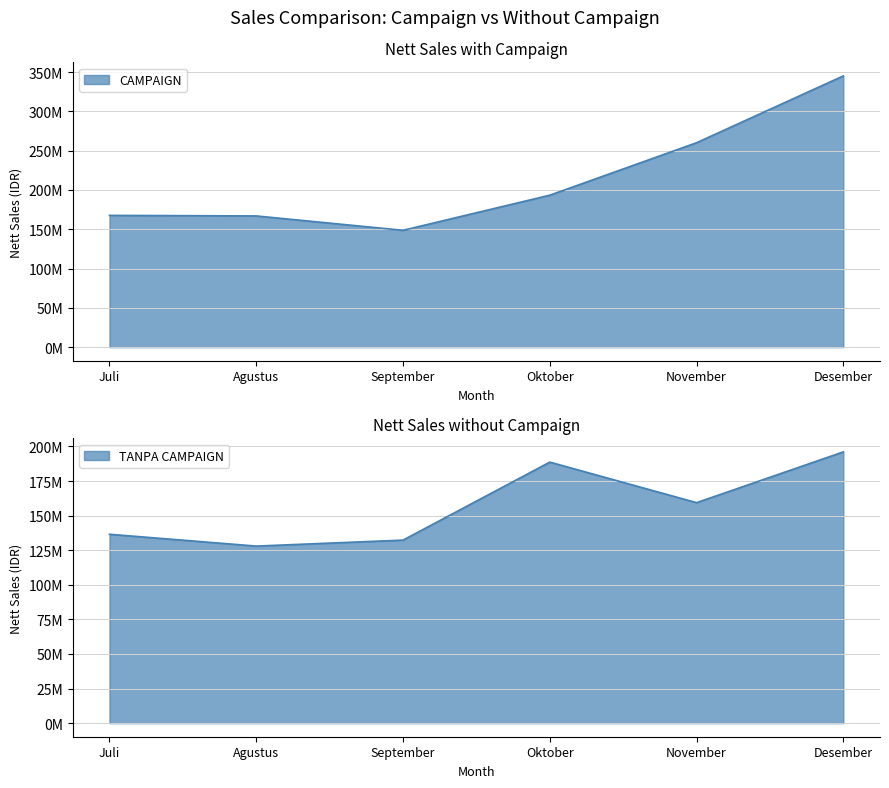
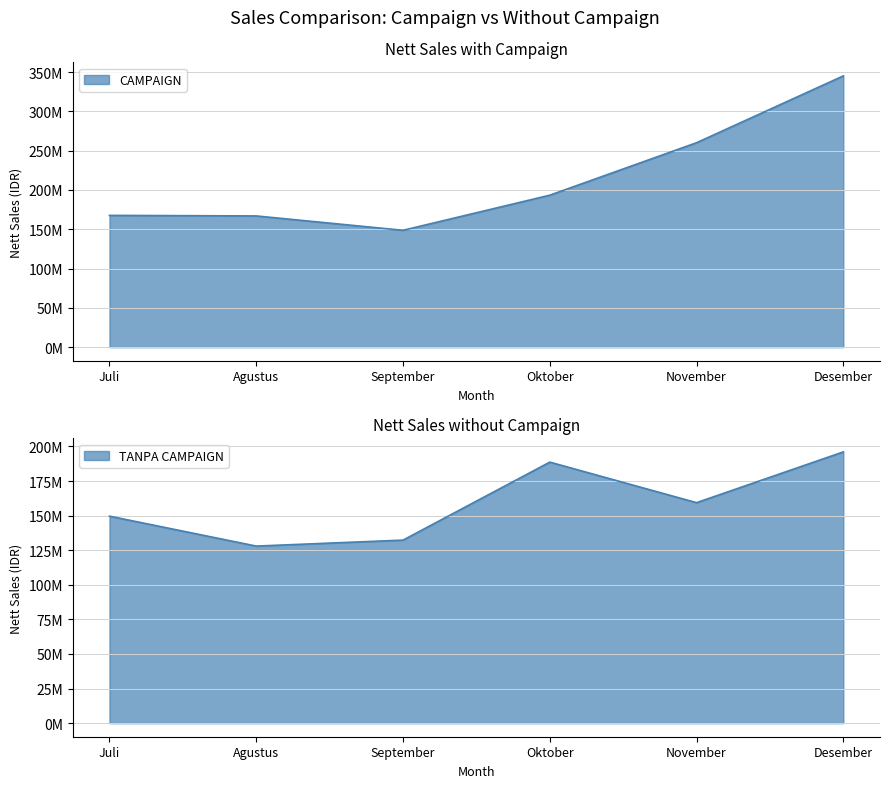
Nett Sales without Campaign, Juli: 137000000 -> 150000000
